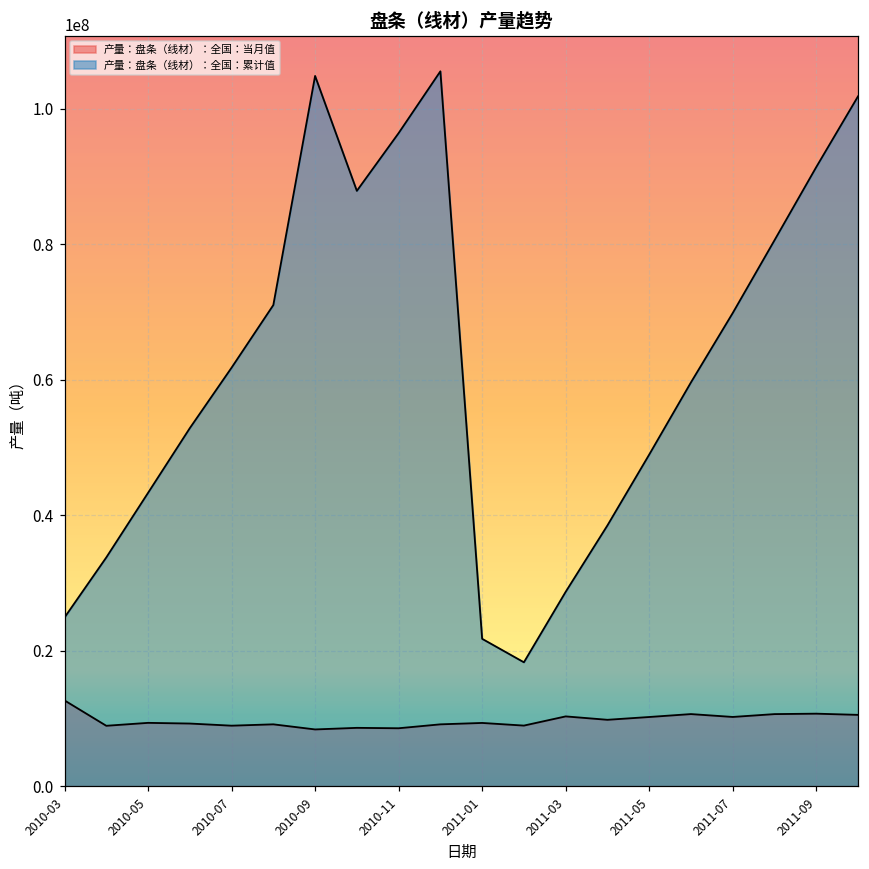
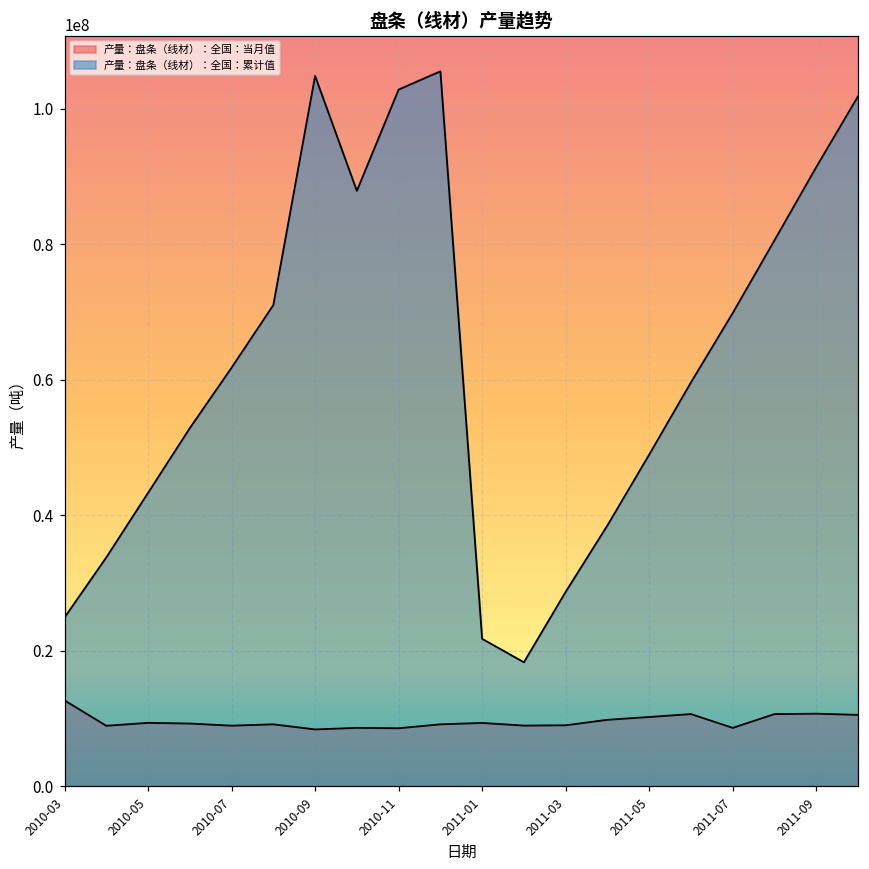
产量：盘条（线材）：全国：累计值, 2010-11: 96000000 -> 103000000
产量：盘条（线材）：全国：当月值, 2011-03: 10000000 -> 9000000
产量：盘条（线材）：全国：当月值, 2011-07: 10000000 -> 9000000
